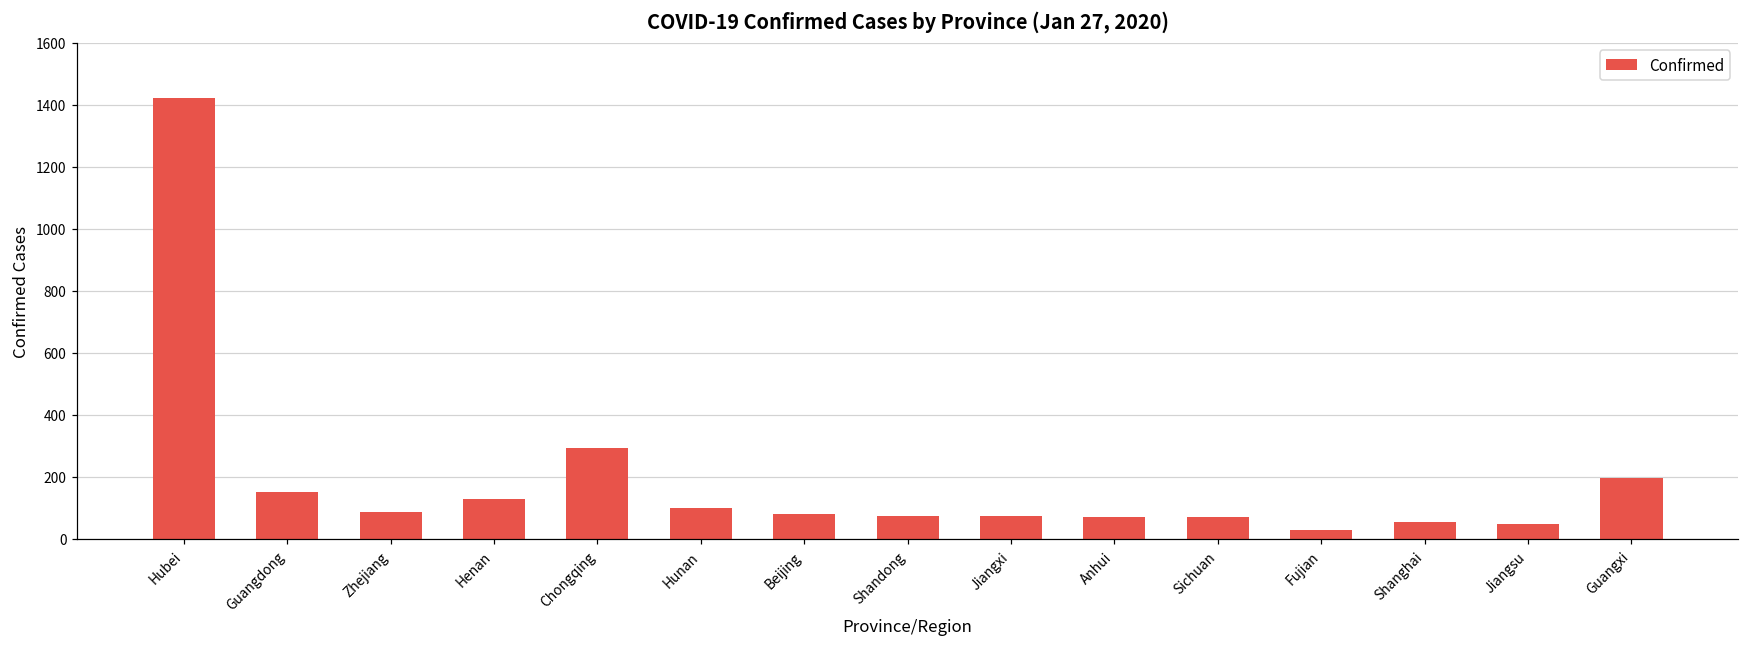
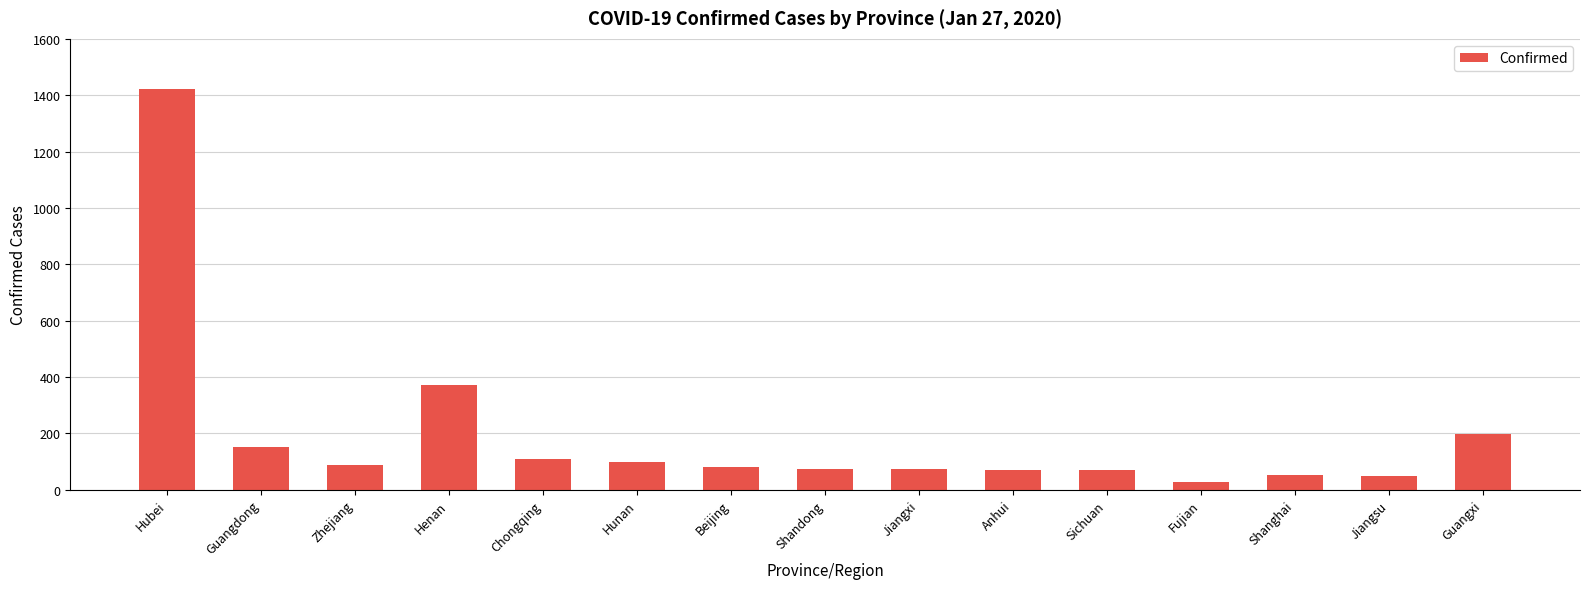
Henan: 130 -> 370
Chongqing: 290 -> 110
